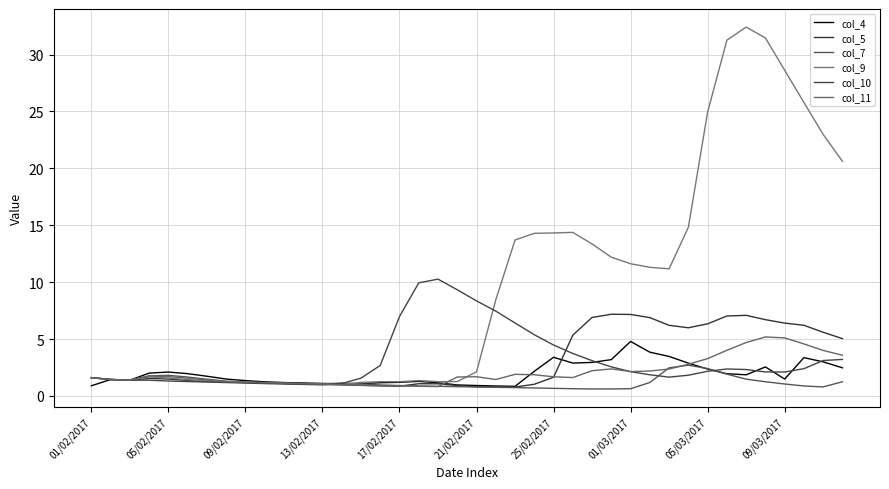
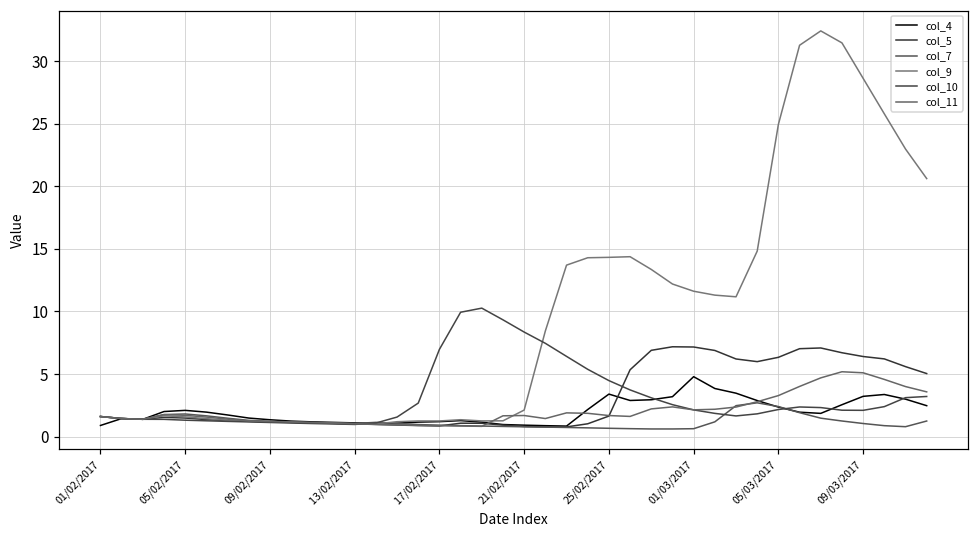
col_4, 09/03/2017: 1.5 -> 3.2
